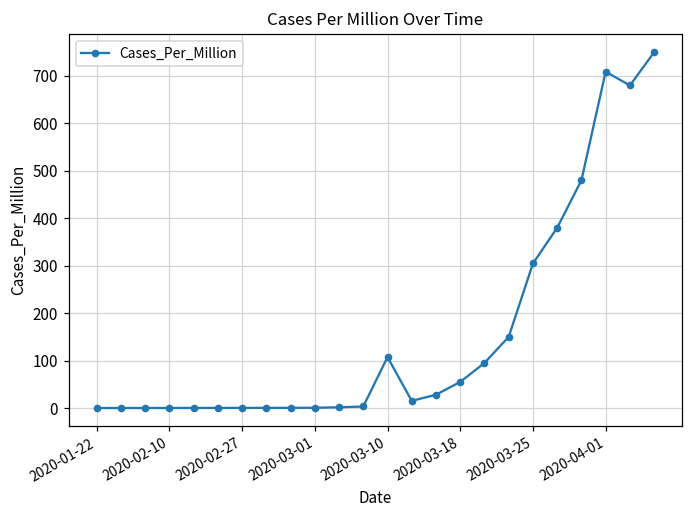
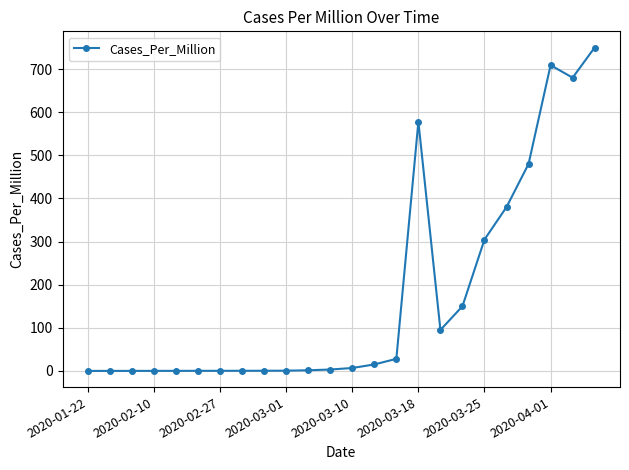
2020-03-10: 110 -> 10
2020-03-18: 60 -> 580
